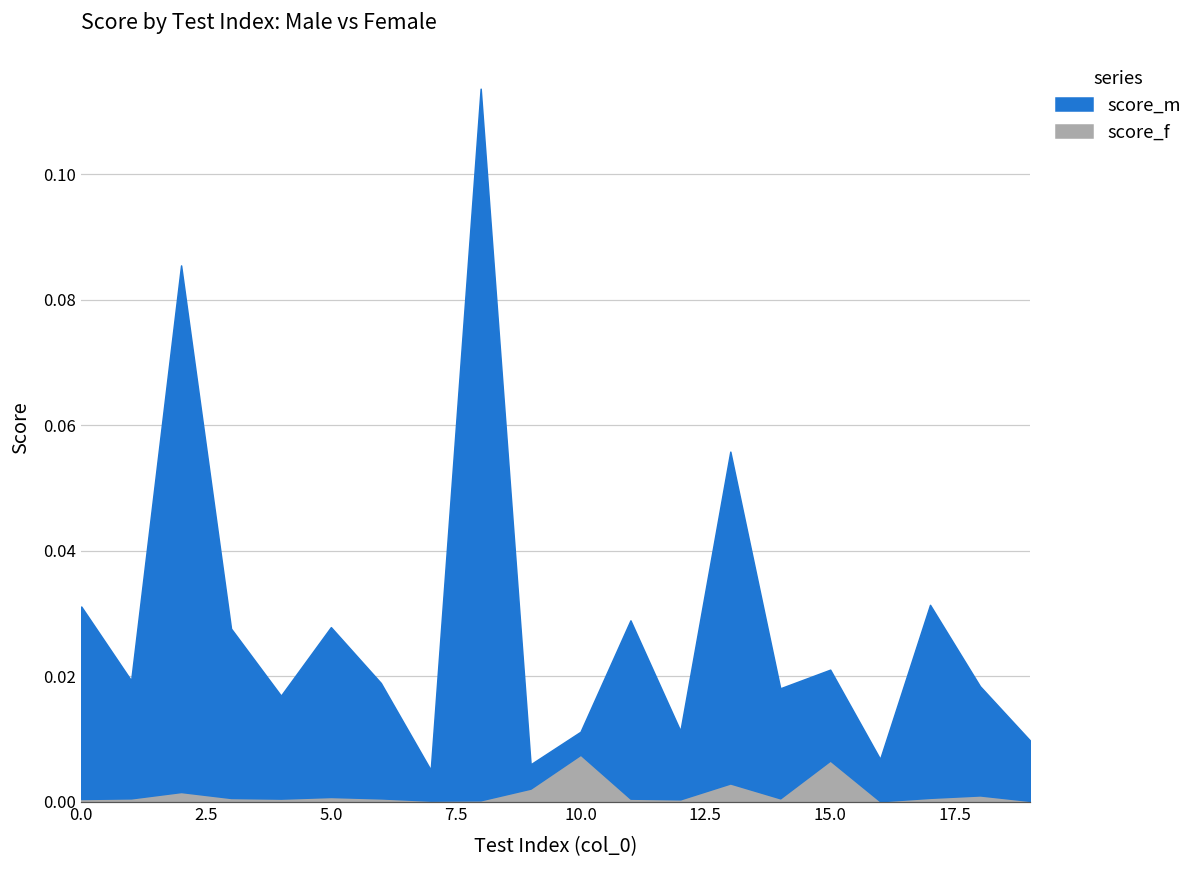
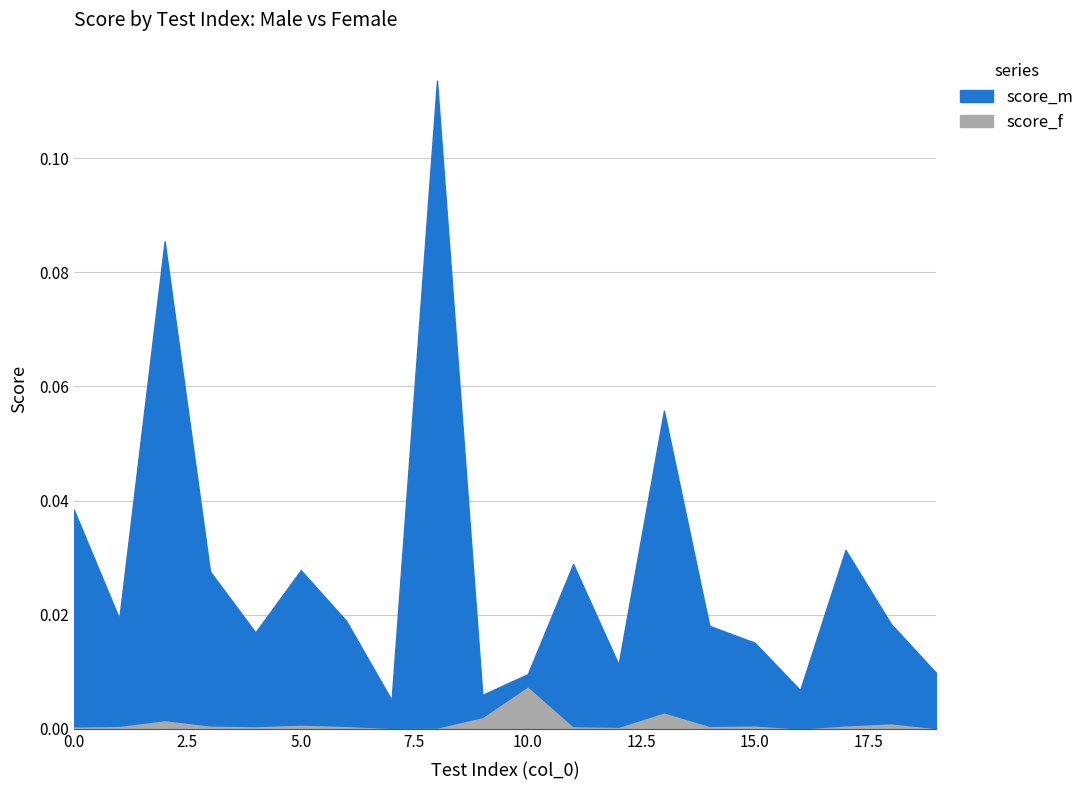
score_m, 0.0: 0.031 -> 0.038
score_m, 10.0: 0.004 -> 0.002
score_f, 15.0: 0.007 -> 0.001
